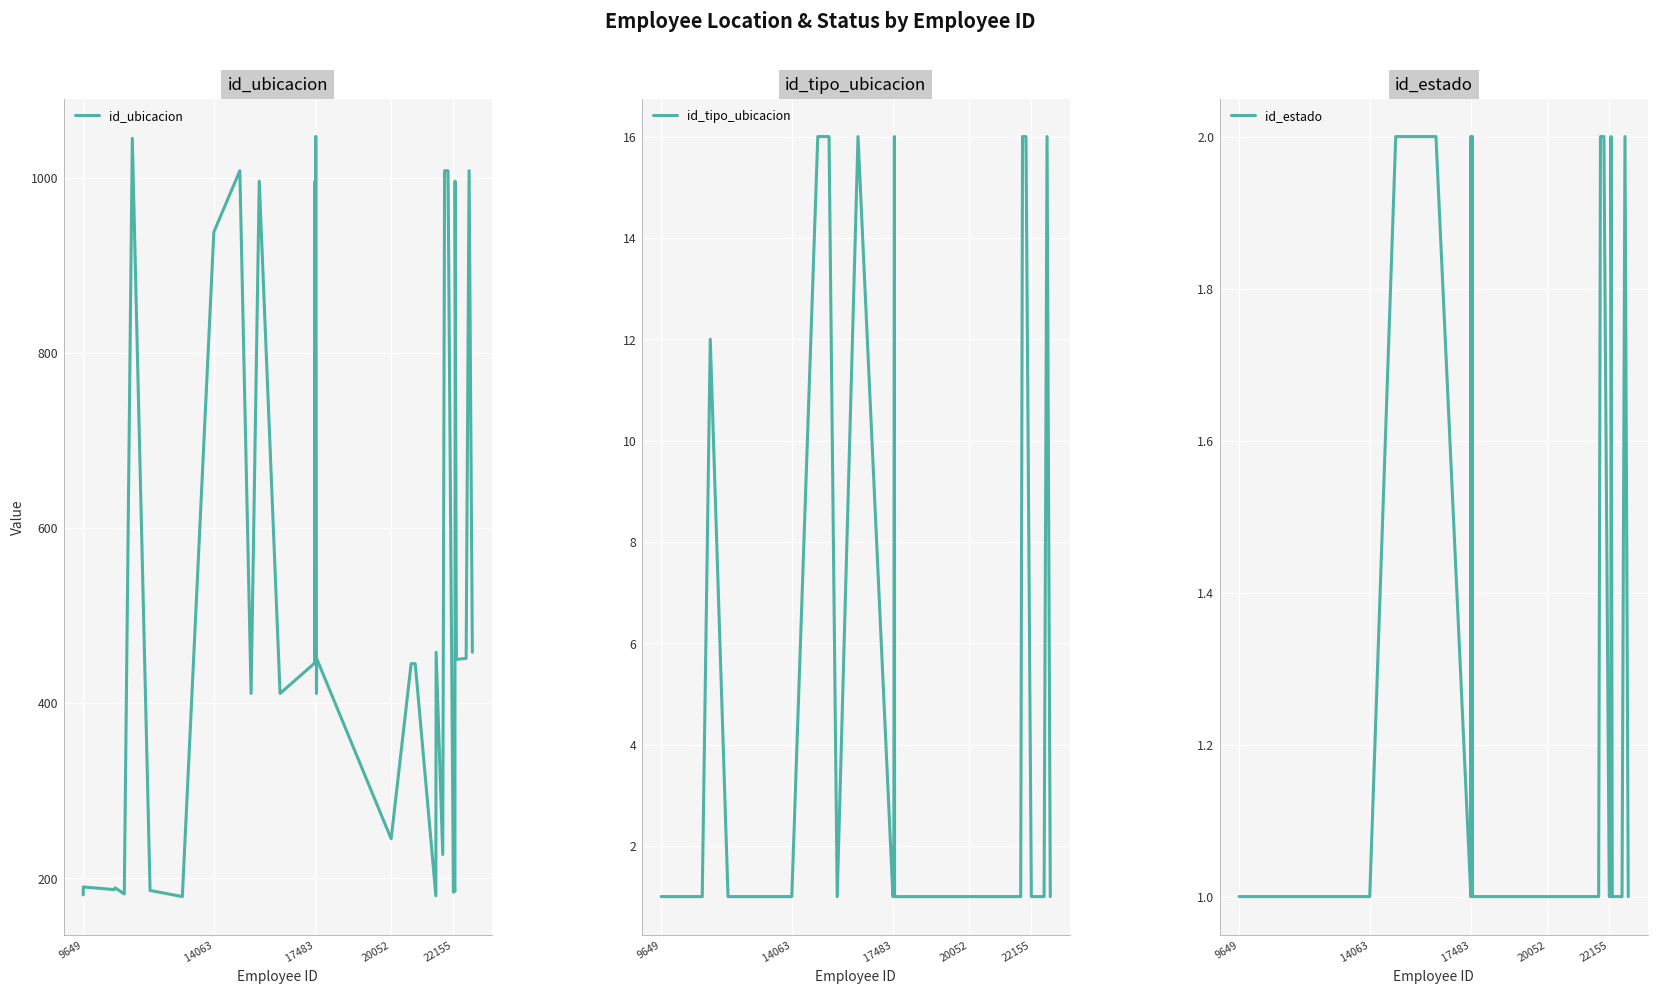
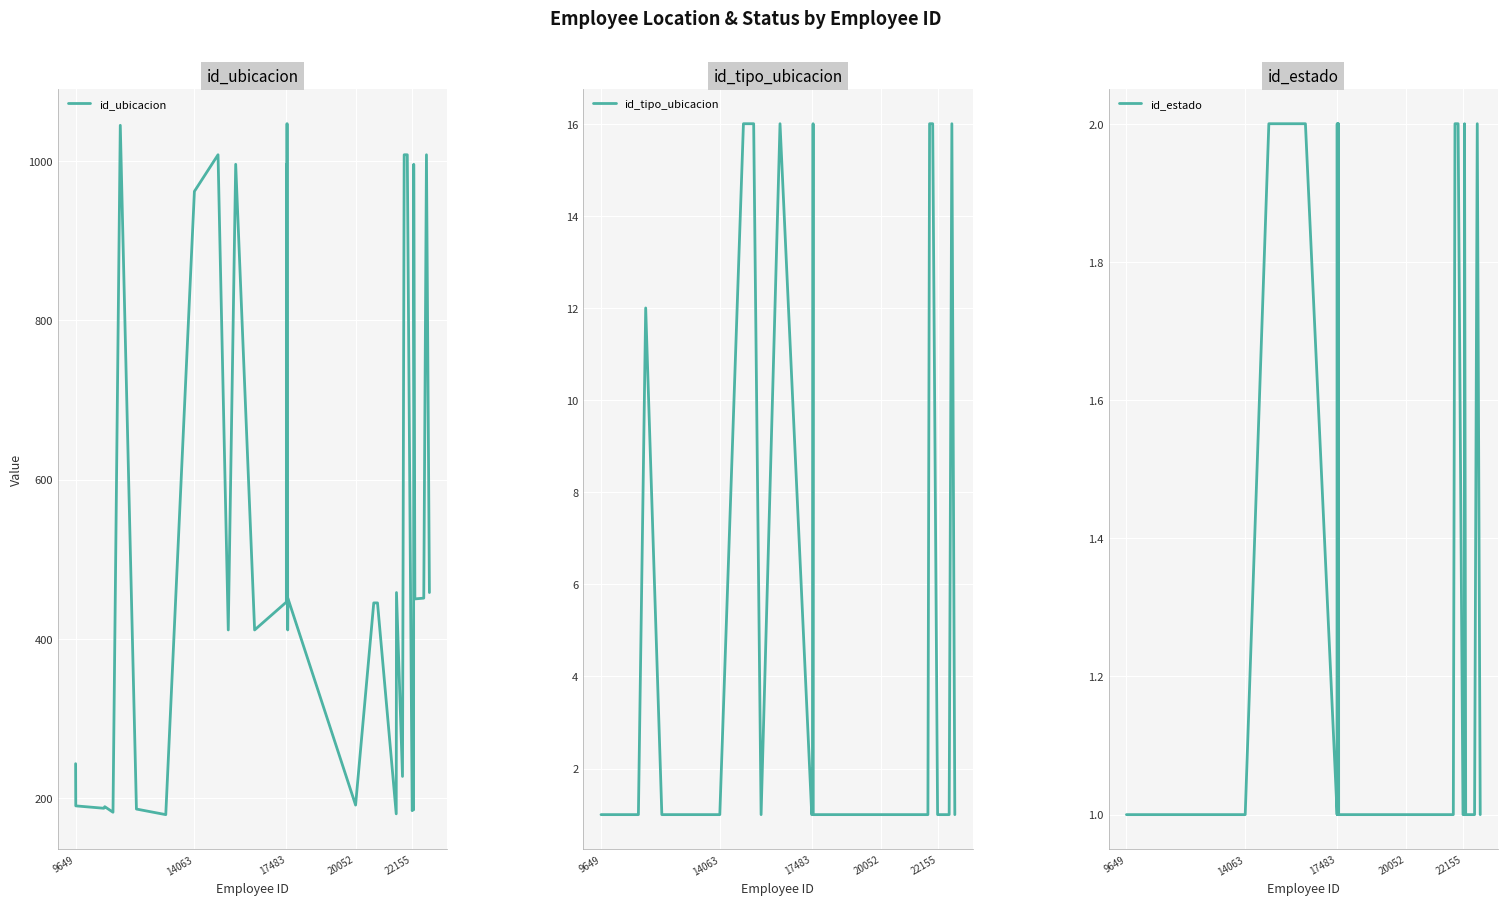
id_ubicacion, 9649: 180 -> 240
id_ubicacion, 14063: 940 -> 960
id_ubicacion, 20052: 250 -> 190
